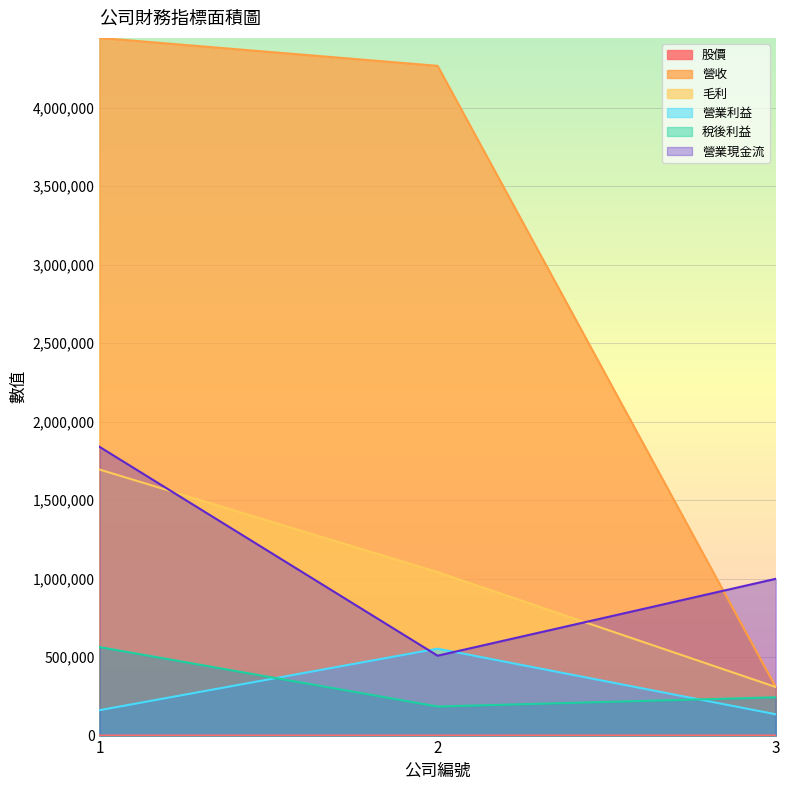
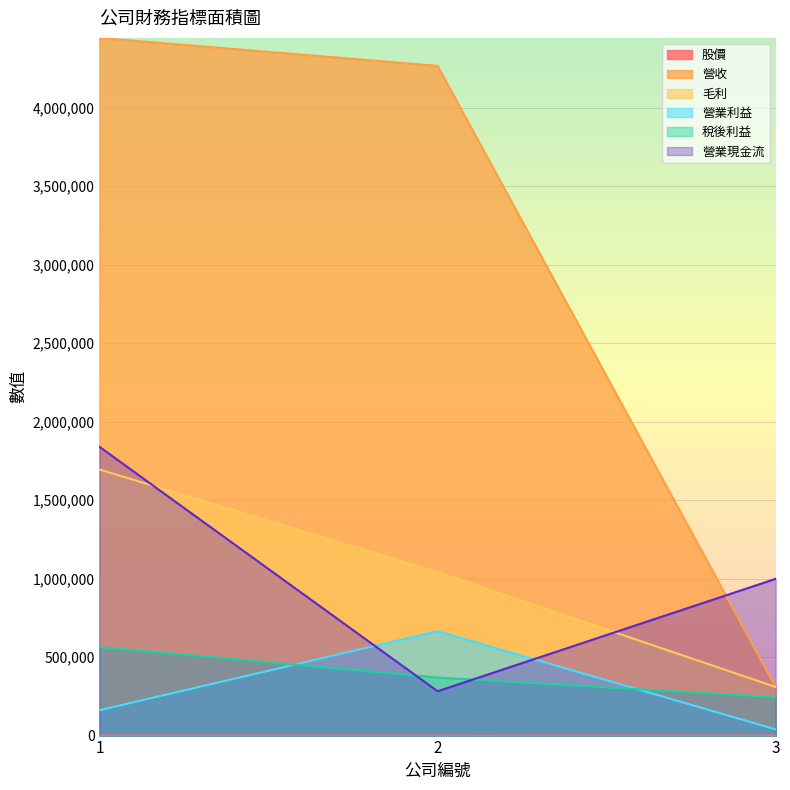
營業利益, 2: 550,000 -> 660,000
稅後利益, 2: 190,000 -> 370,000
營業現金流, 2: 510,000 -> 280,000
營業利益, 3: 140,000 -> 40,000
